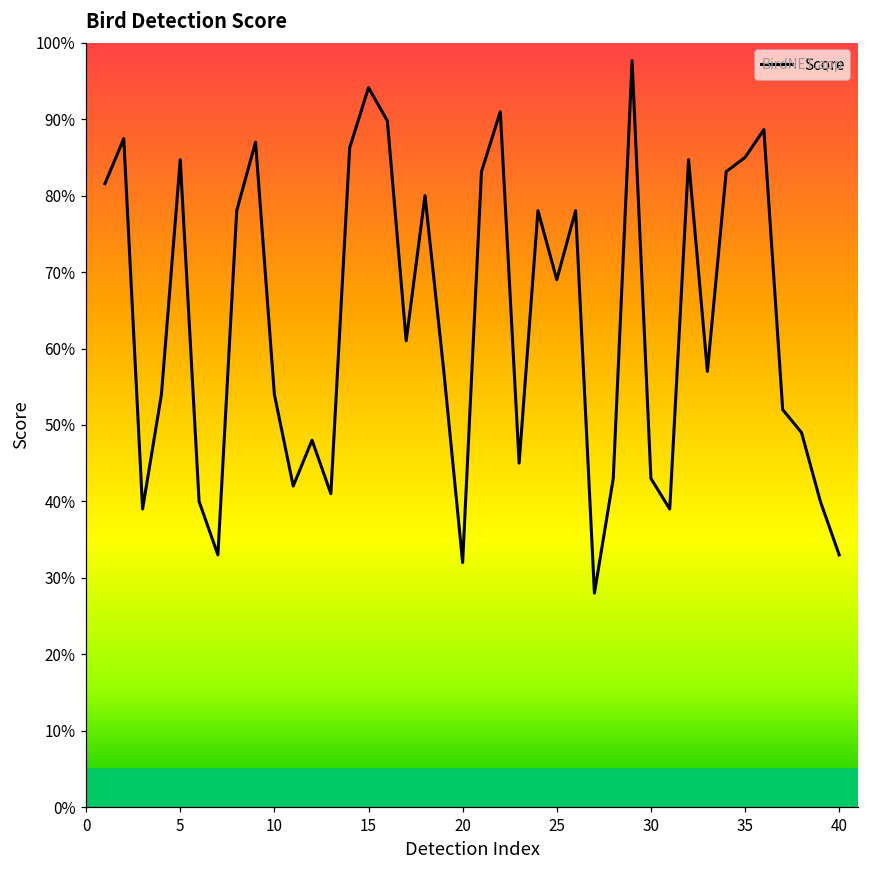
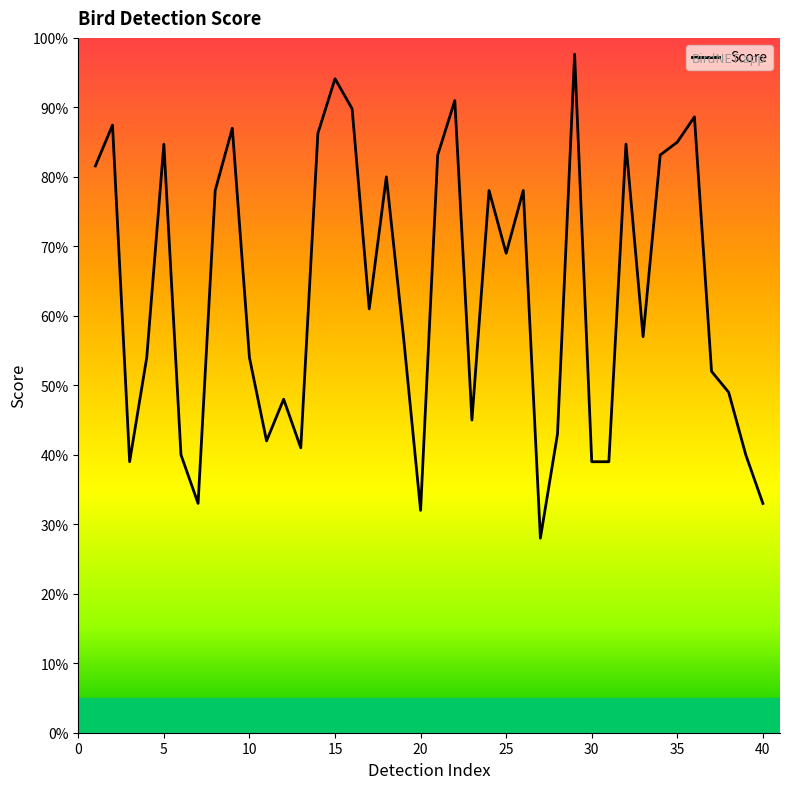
30: 43% -> 39%
